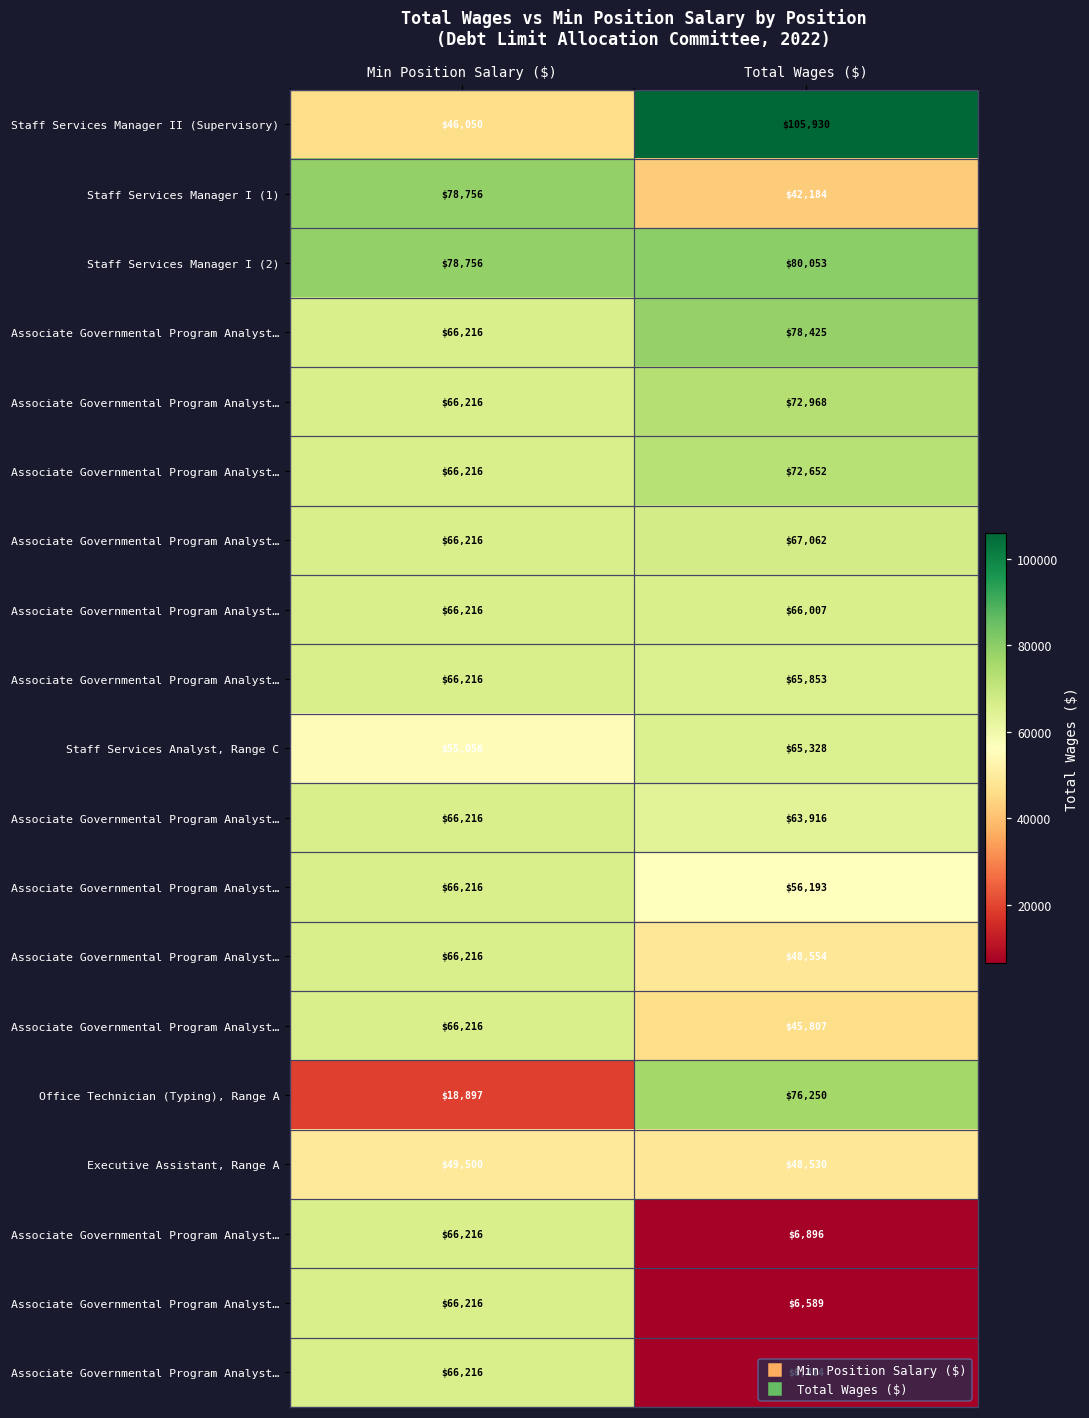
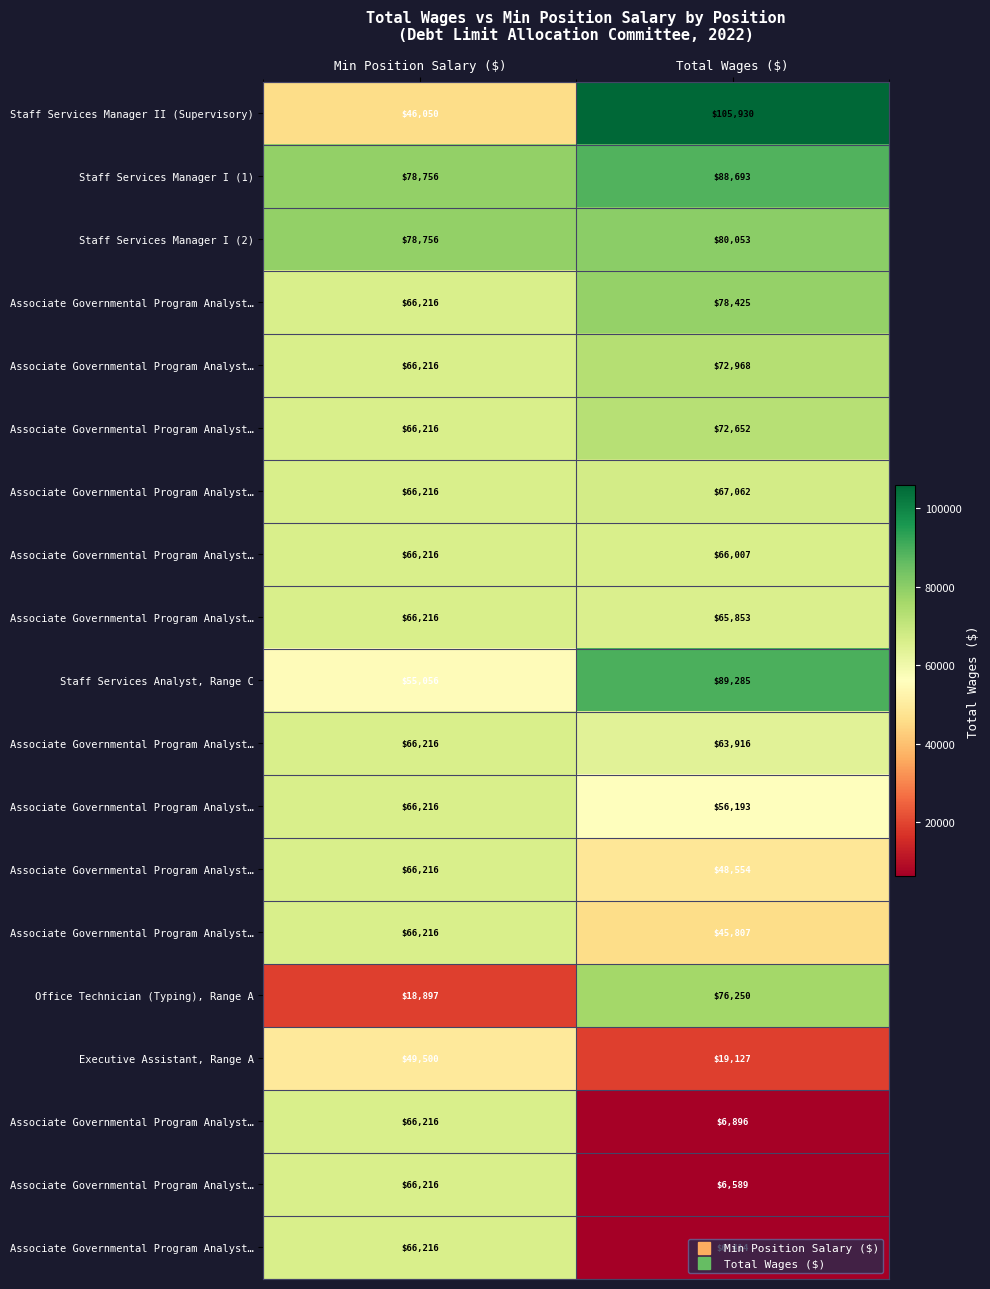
Staff Services Manager I (1), Total Wages ($): $42,184 -> $88,693
Staff Services Analyst, Range C, Total Wages ($): $65,328 -> $89,285
Executive Assistant, Range A, Total Wages ($): $48,530 -> $19,127
